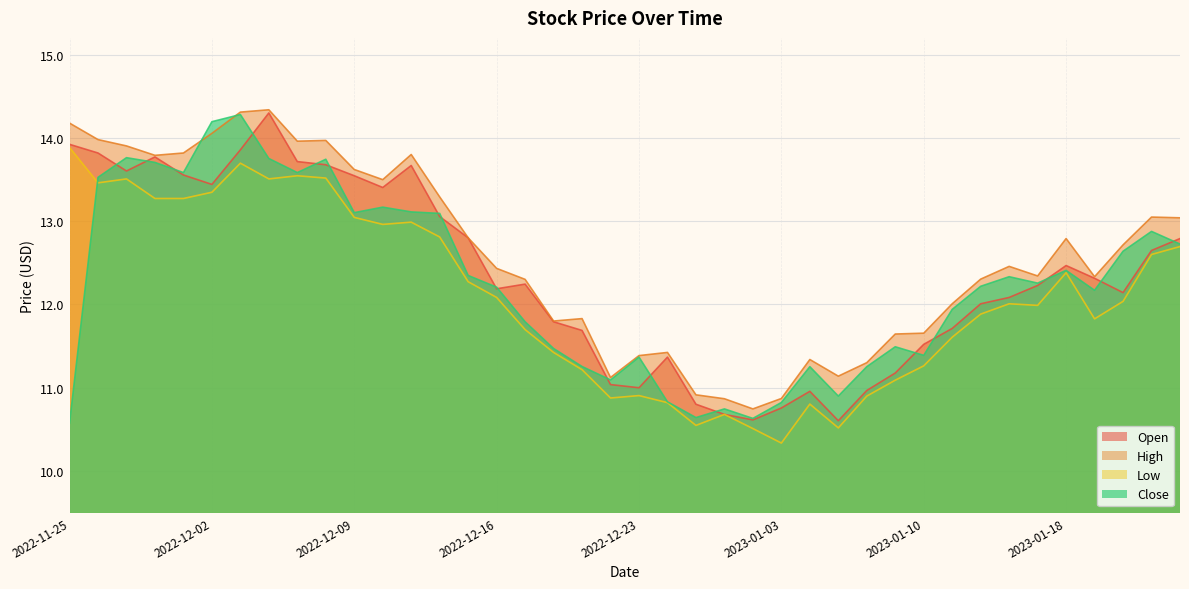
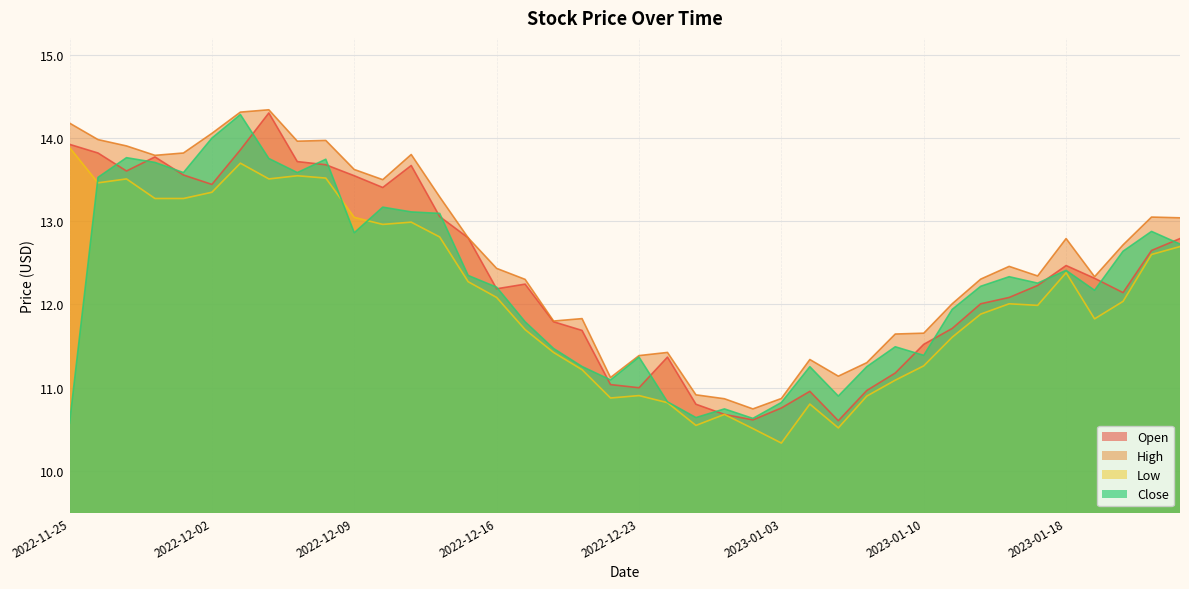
Close, 2022-12-02: 14.2 -> 14.0
Close, 2022-12-09: 13.1 -> 12.9
